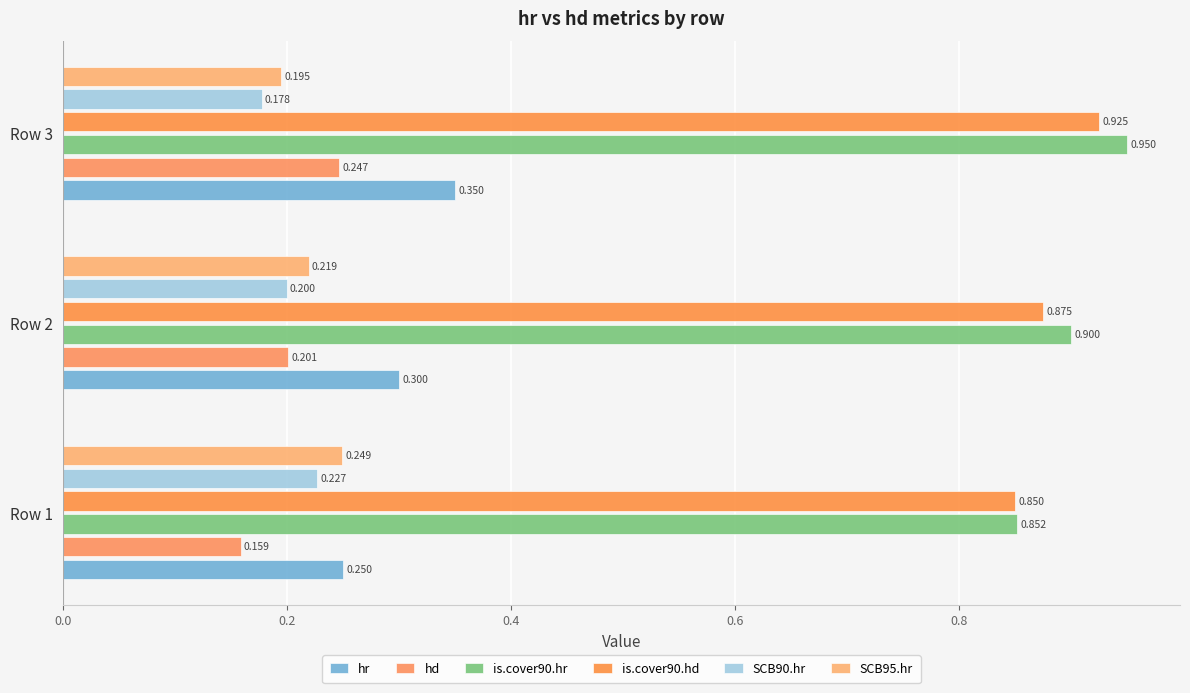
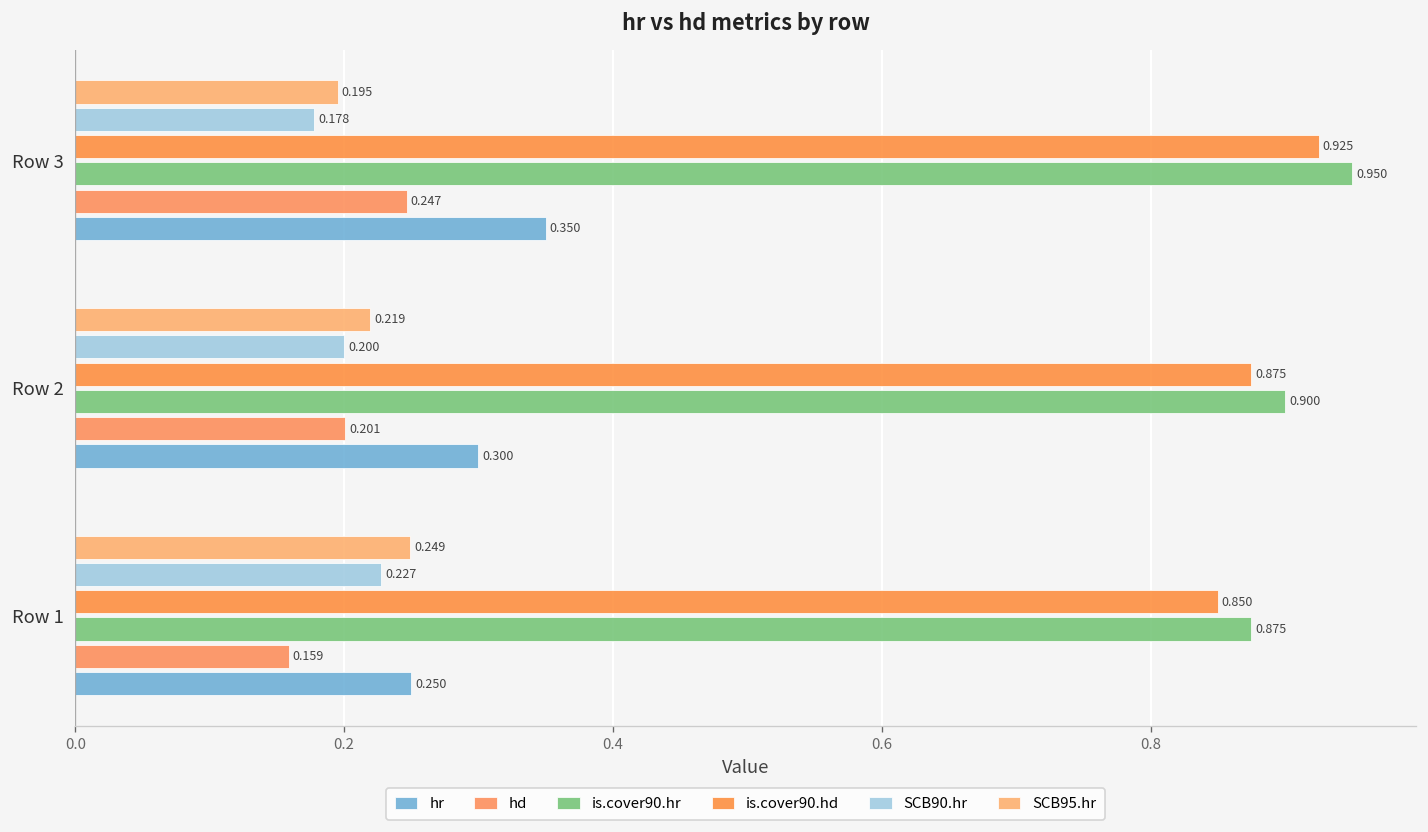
is.cover90.hr, Row 1: 0.852 -> 0.875
